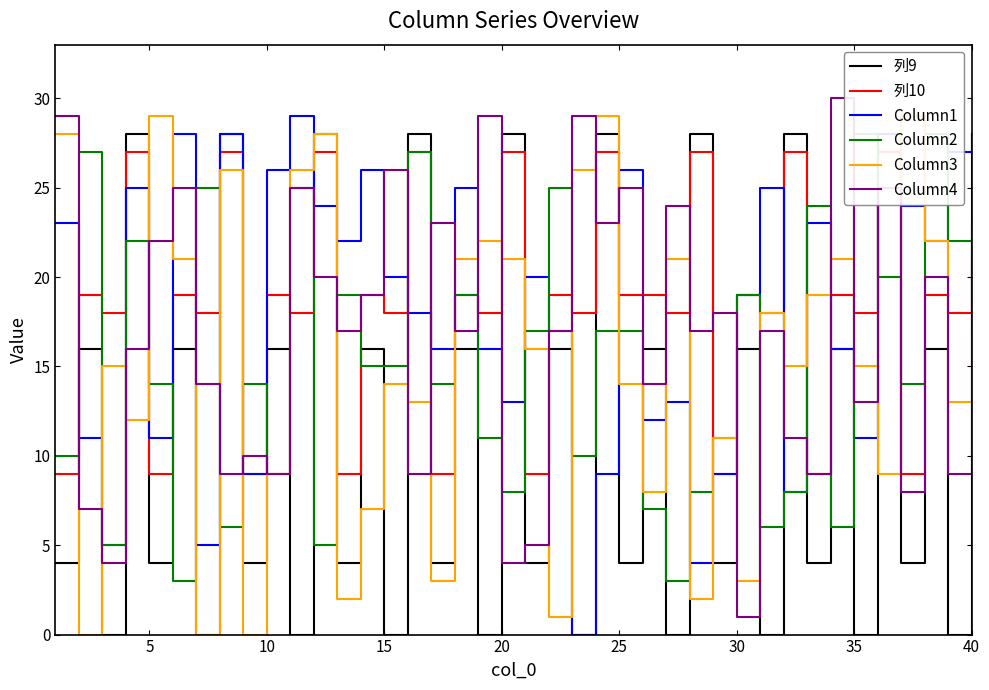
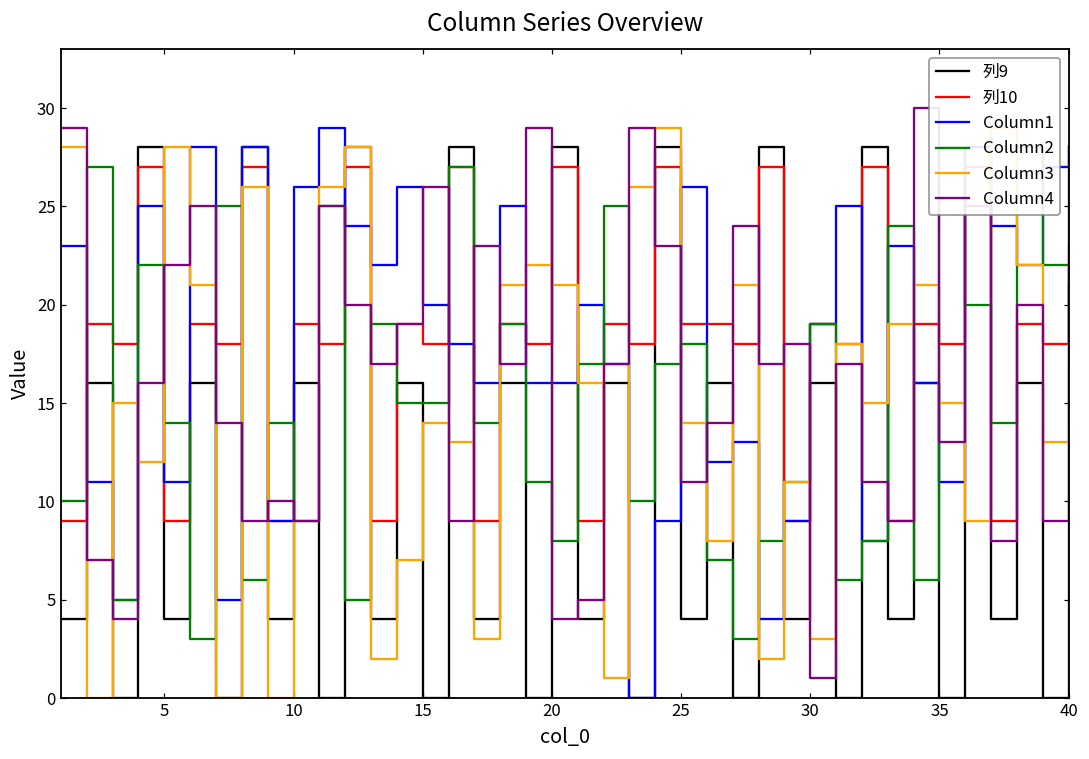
Column3, 5: 29 -> 28
Column1, 20: 13 -> 16
Column2, 25: 17 -> 18
Column4, 25: 25 -> 11
